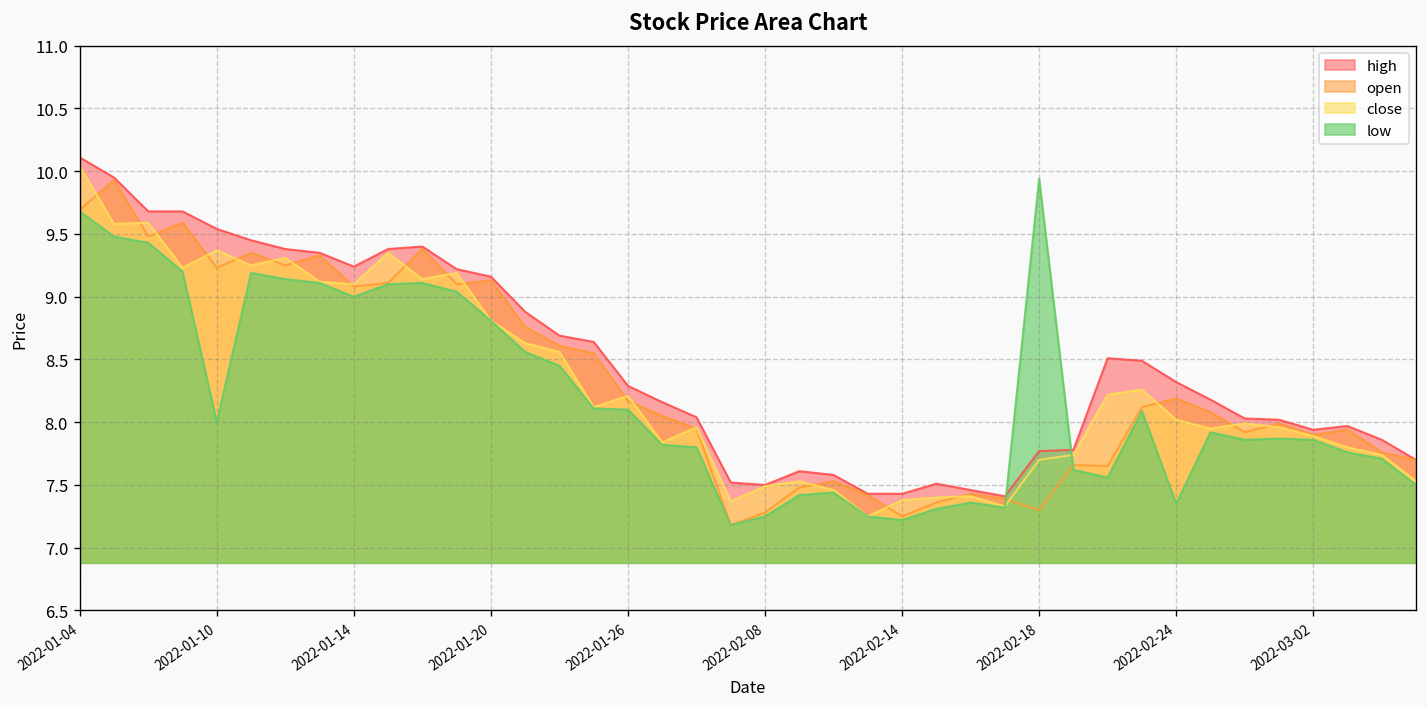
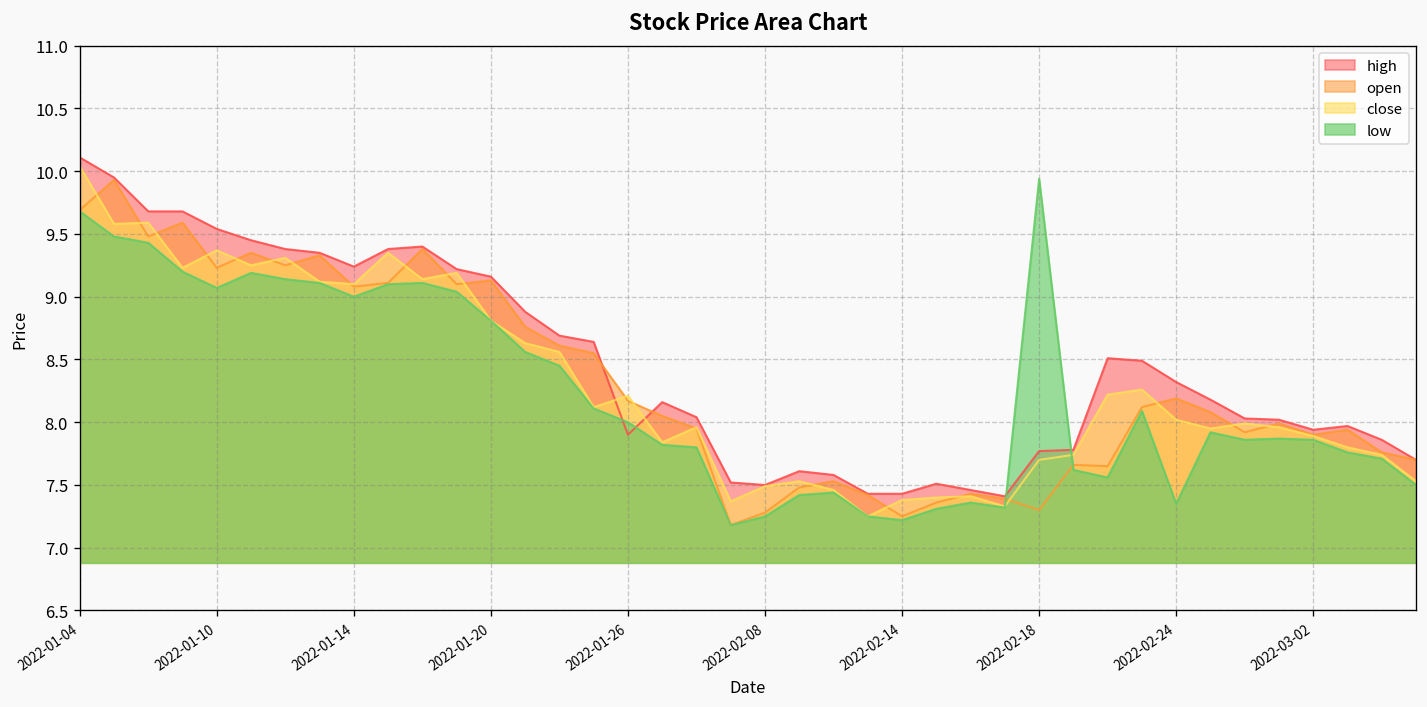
low, 2022-01-10: 8.00 -> 9.07
high, 2022-01-26: 8.29 -> 7.90
low, 2022-01-26: 8.1 -> 8.0
